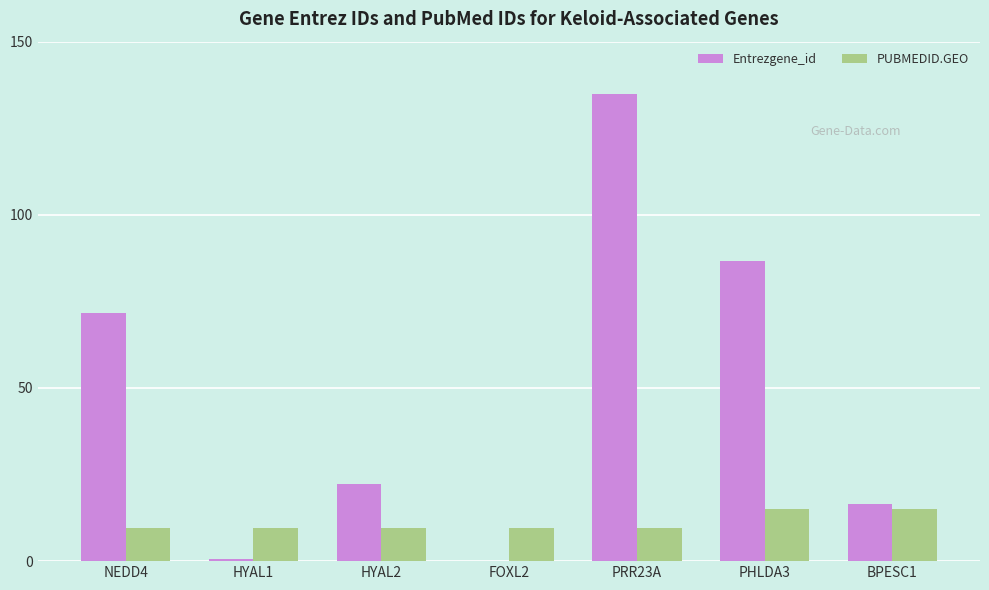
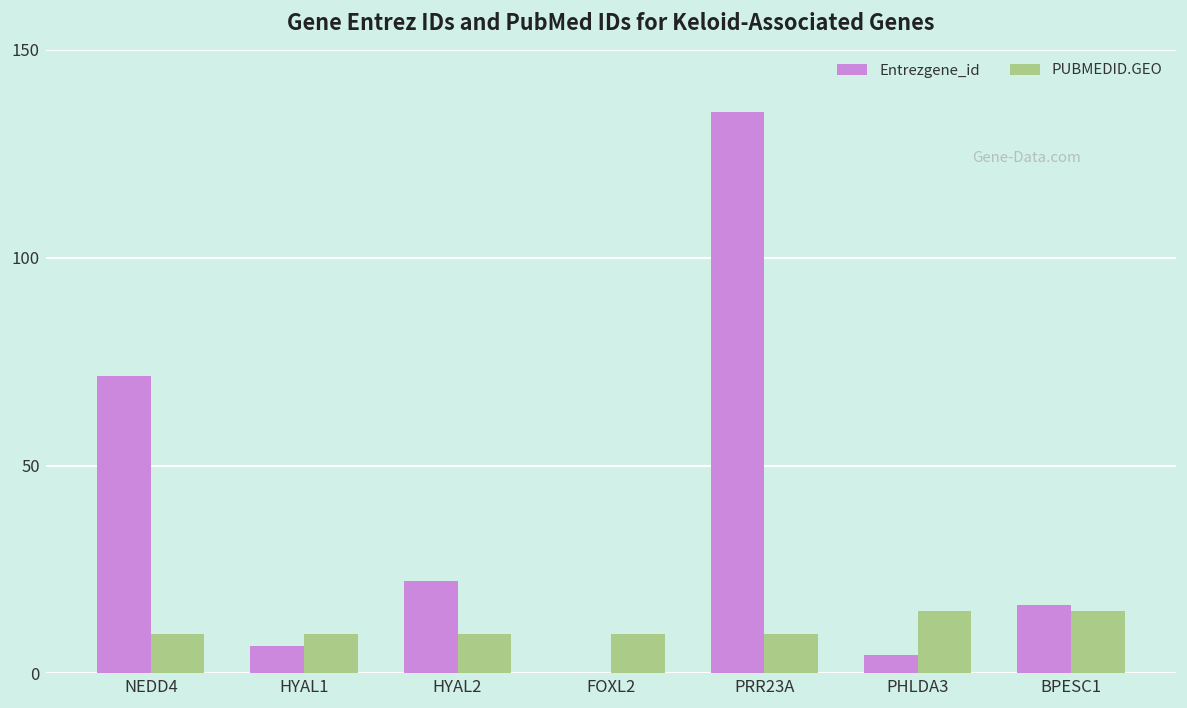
Entrezgene_id, HYAL1: 1 -> 7
Entrezgene_id, PHLDA3: 87 -> 4
